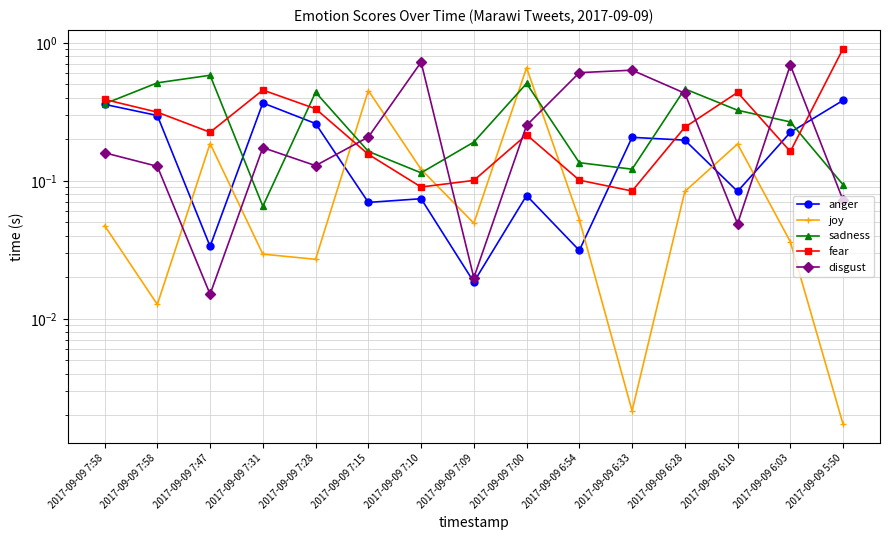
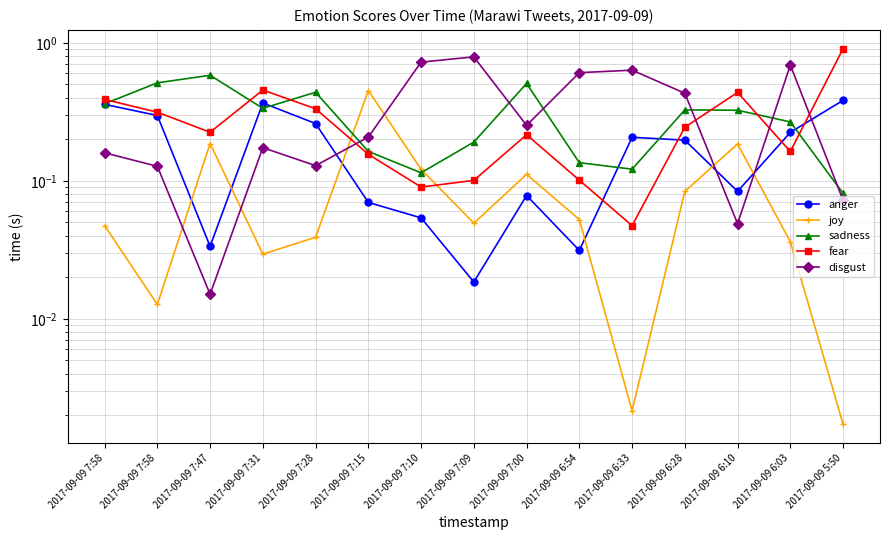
sadness, 2017-09-09 7:31: 0.07 -> 0.34
joy, 2017-09-09 7:28: 0.027 -> 0.039
anger, 2017-09-09 7:10: 0.07 -> 0.054
disgust, 2017-09-09 7:09: 0.020 -> 0.8
joy, 2017-09-09 7:00: 0.7 -> 0.11
fear, 2017-09-09 6:33: 0.08 -> 0.047
sadness, 2017-09-09 6:28: 0.46 -> 0.33
sadness, 2017-09-09 5:50: 0.09 -> 0.08
